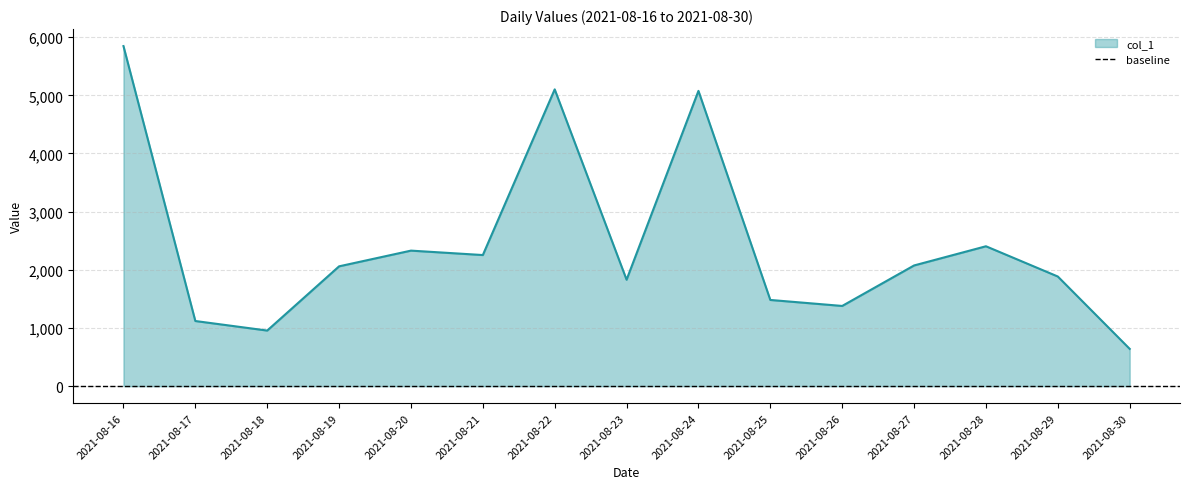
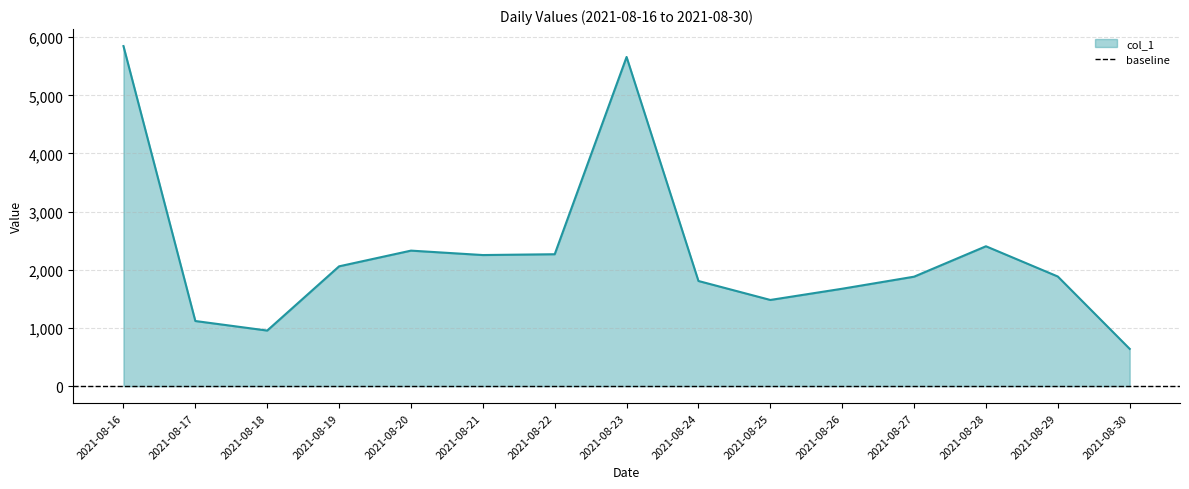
2021-08-22: 5,100 -> 2,300
2021-08-23: 1,800 -> 5,700
2021-08-24: 5,100 -> 1,800
2021-08-26: 1,400 -> 1,700
2021-08-27: 2,100 -> 1,900
